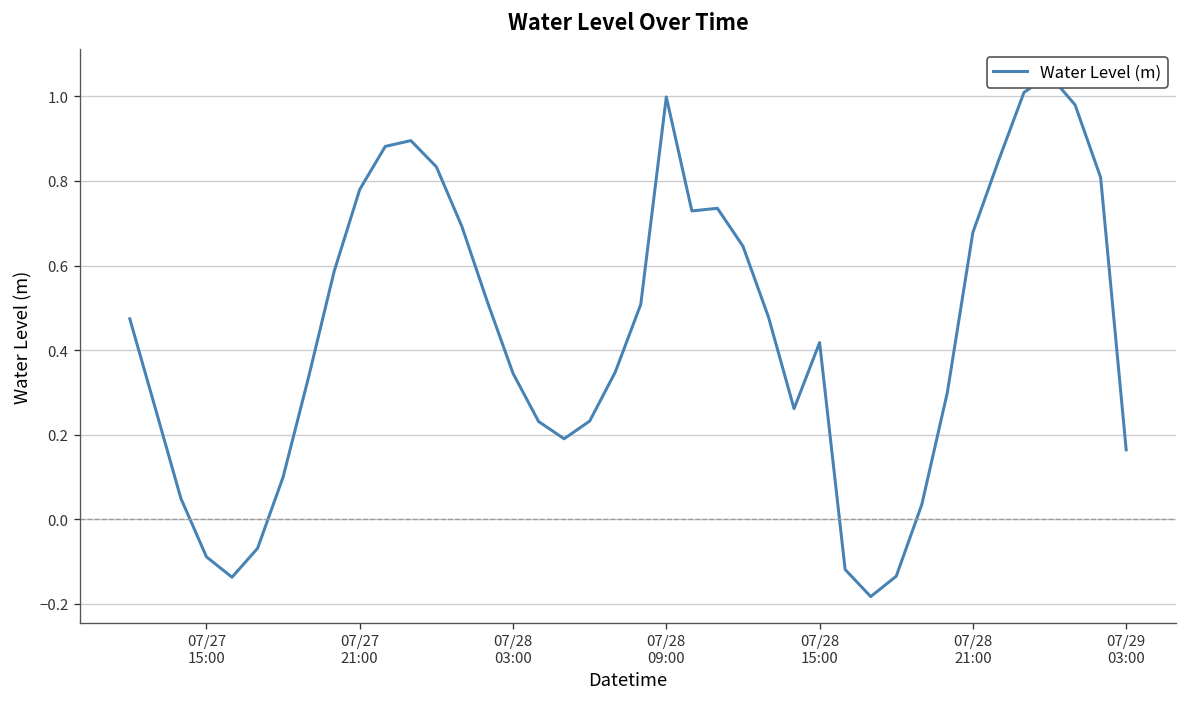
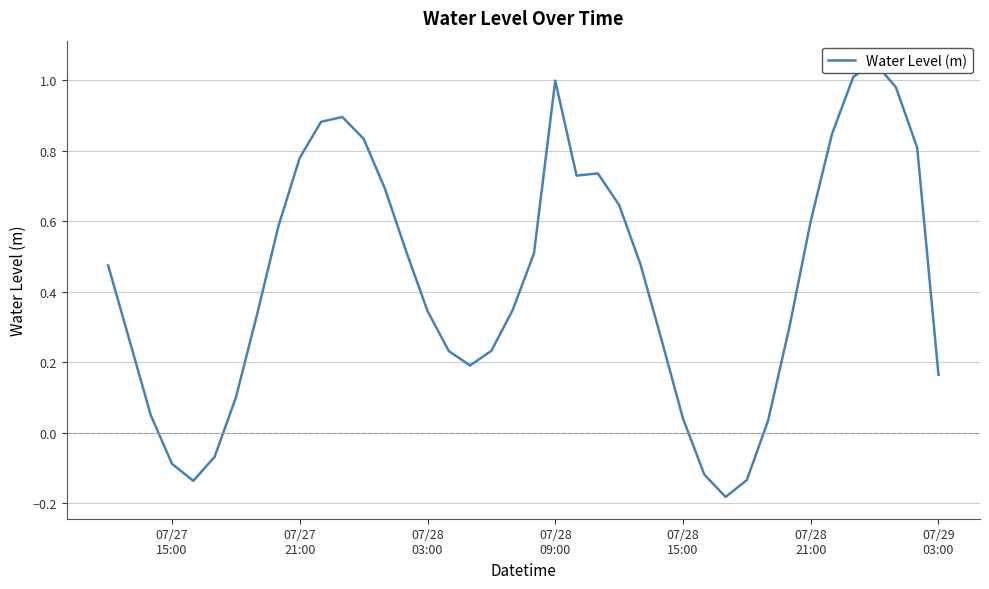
07/28 15:00: 0.42 -> 0.04
07/28 21:00: 0.68 -> 0.60
